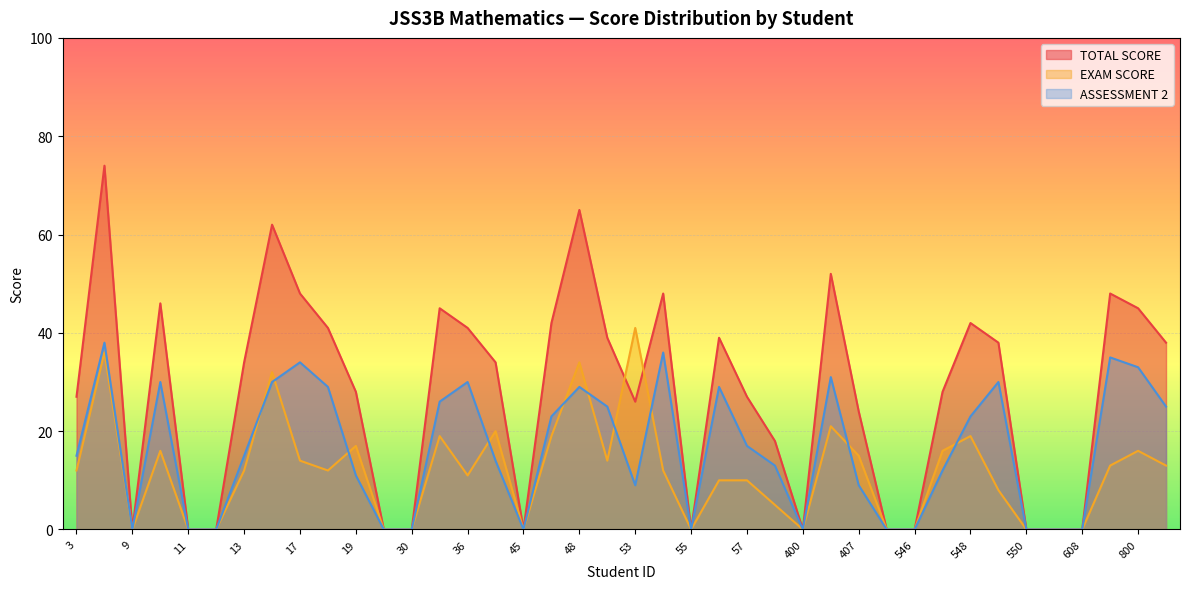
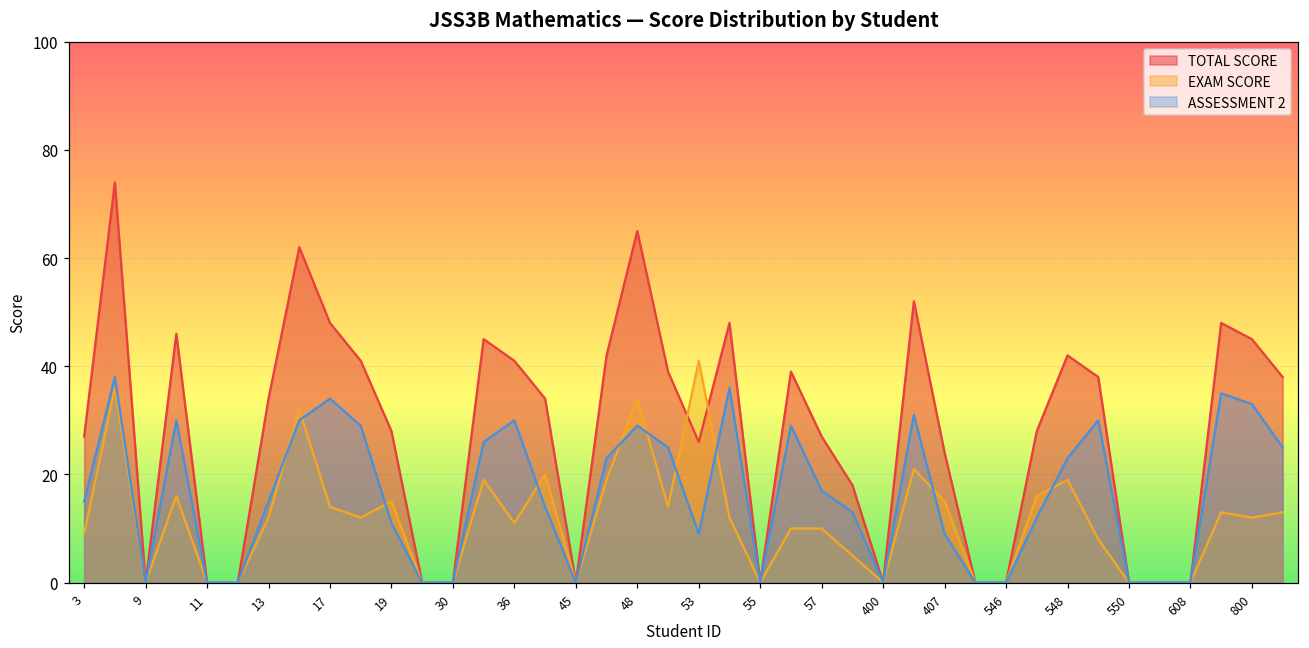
EXAM SCORE, 3: 12 -> 9
EXAM SCORE, 19: 17 -> 15
EXAM SCORE, 800: 16 -> 12
